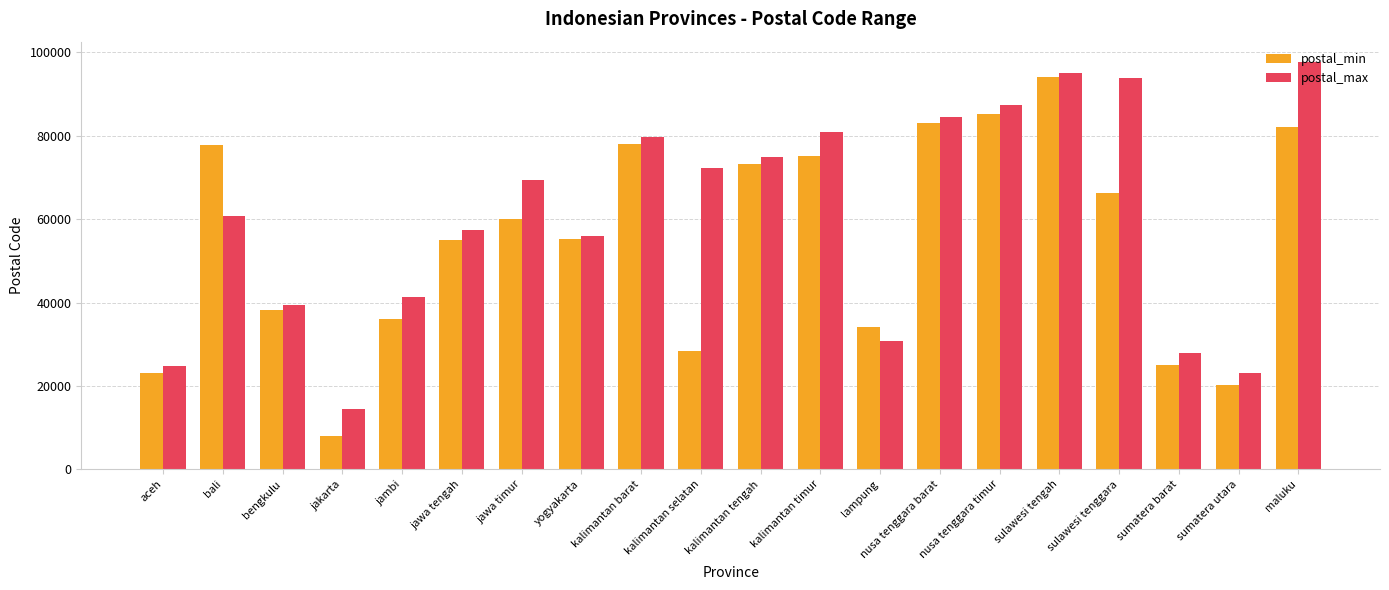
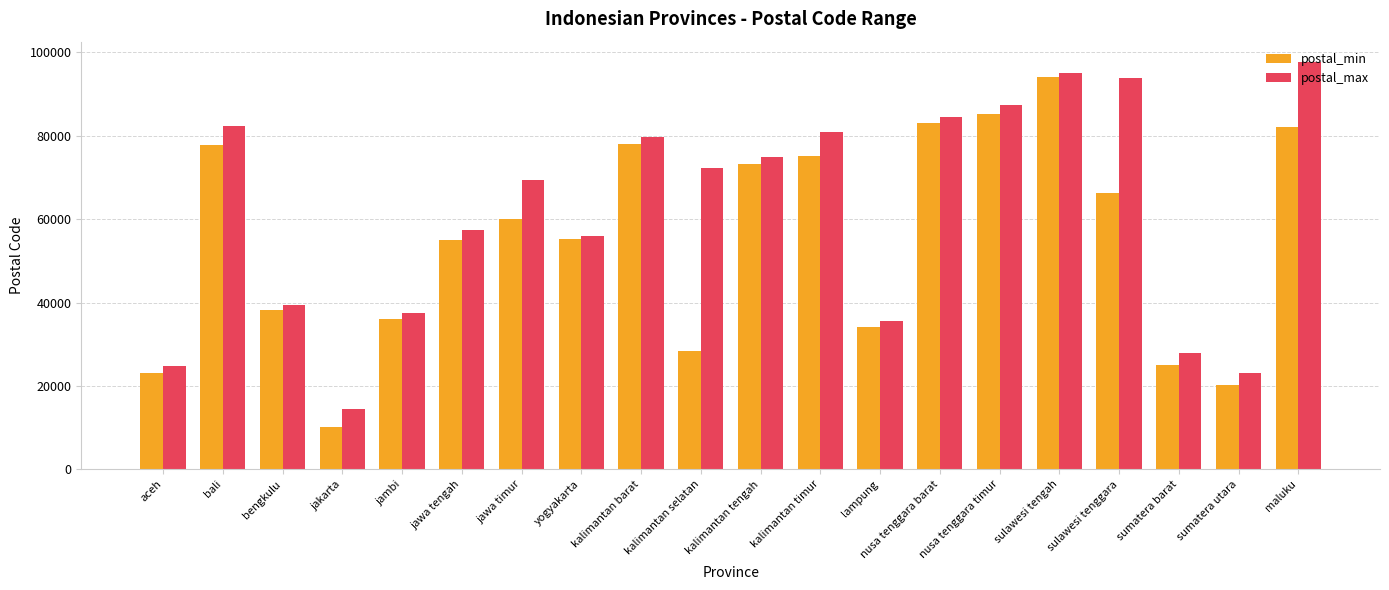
postal_max, bali: 61000 -> 82000
postal_min, jakarta: 8000 -> 10000
postal_max, jambi: 41000 -> 38000
postal_max, lampung: 31000 -> 36000
